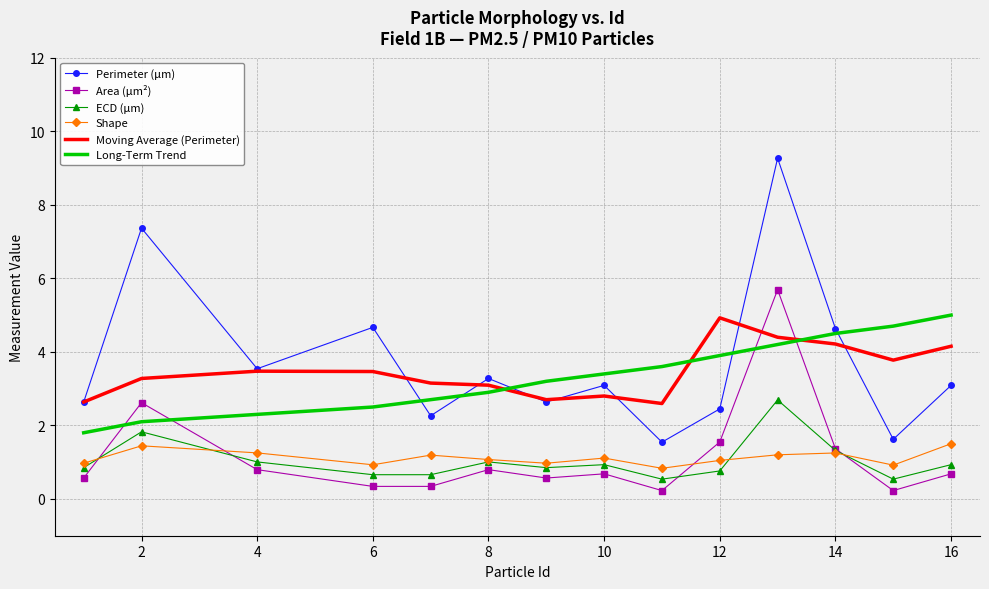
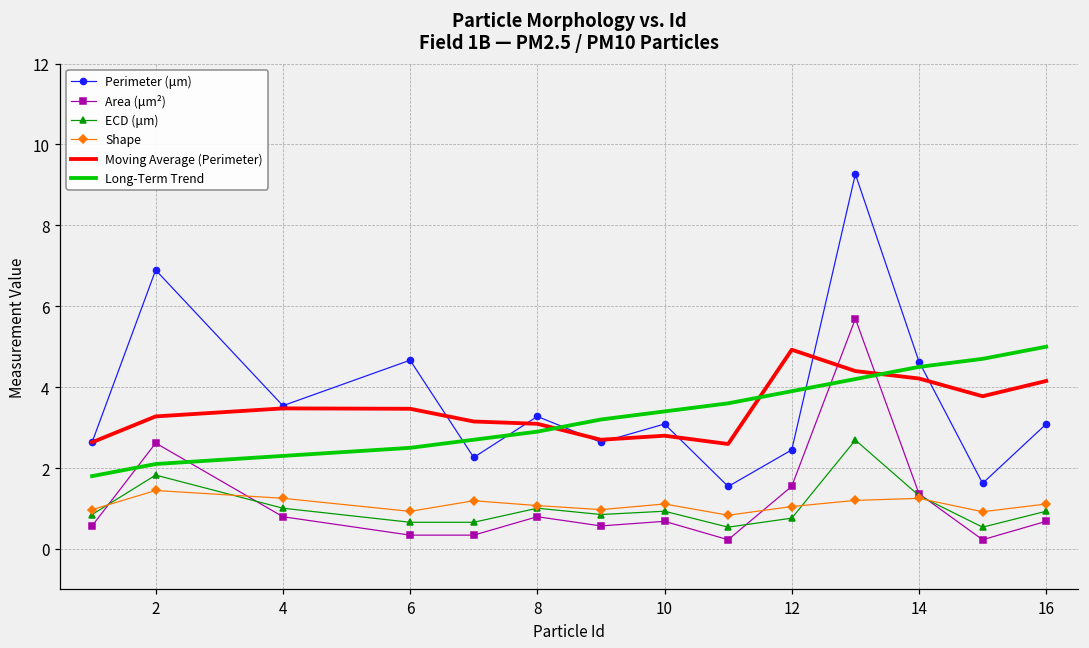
Perimeter (μm), 2: 7.4 -> 6.9
Shape, 16: 1.5 -> 1.1
